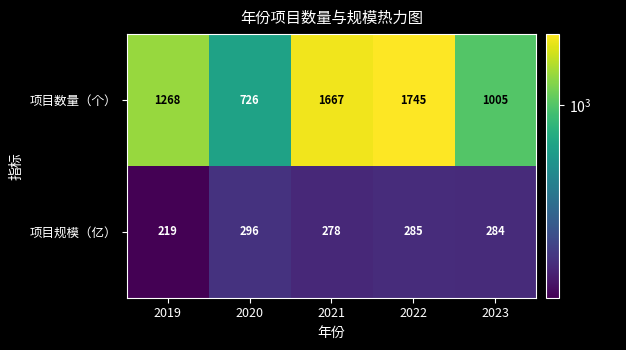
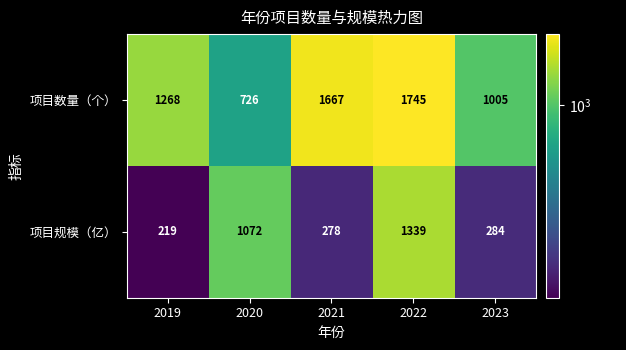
项目规模（亿）, 2020: 296 -> 1072
项目规模（亿）, 2022: 285 -> 1339
